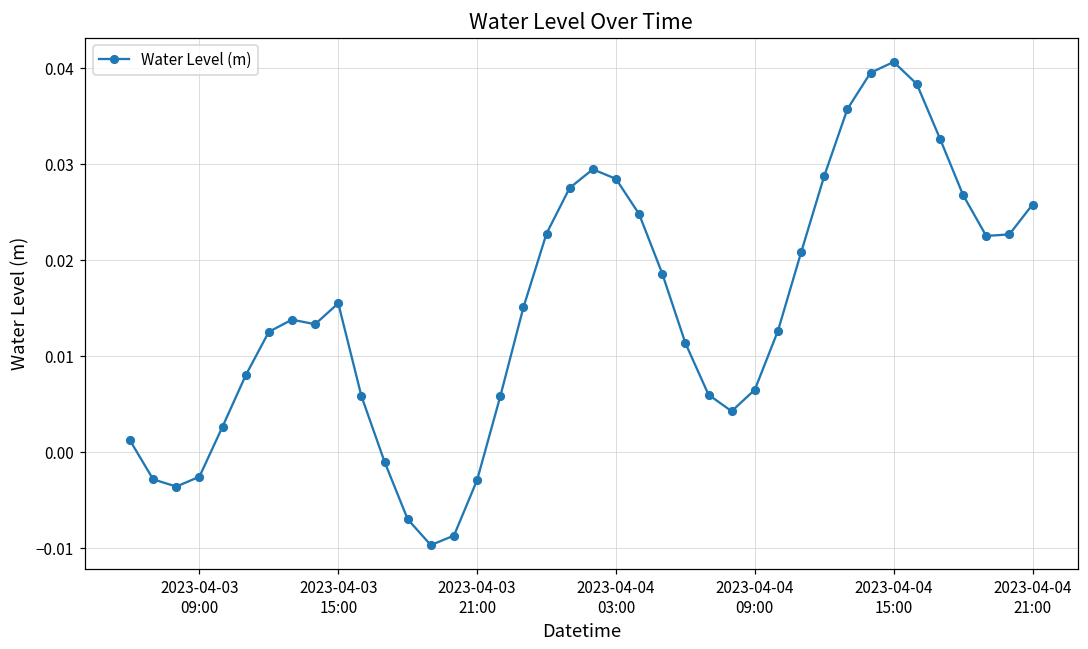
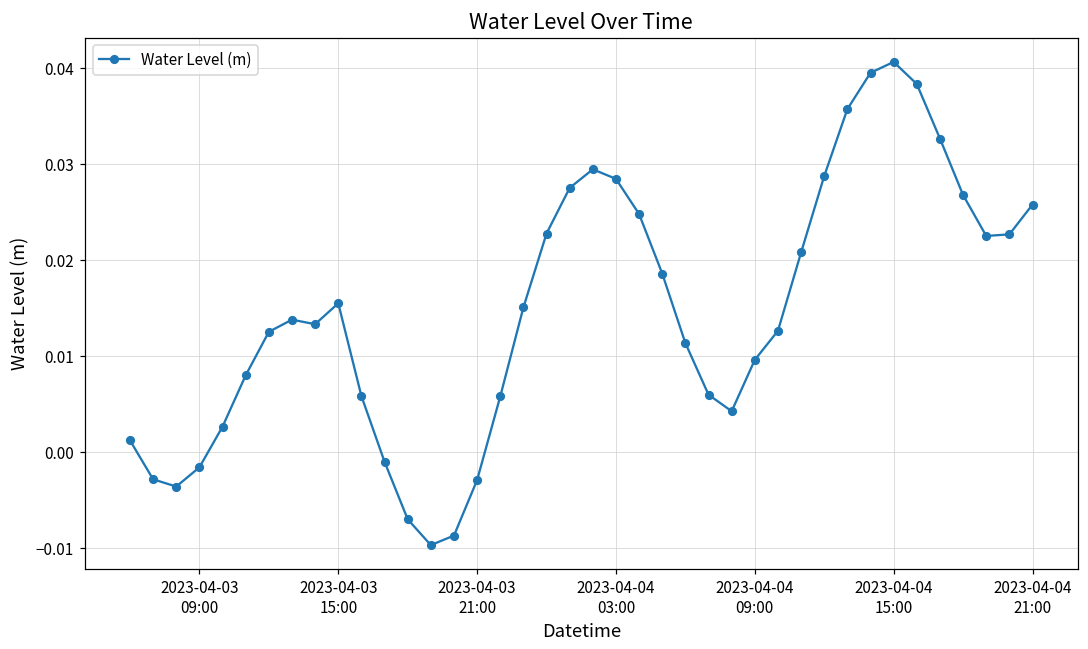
2023-04-03 09:00: -0.003 -> -0.002
2023-04-04 09:00: 0.007 -> 0.010
